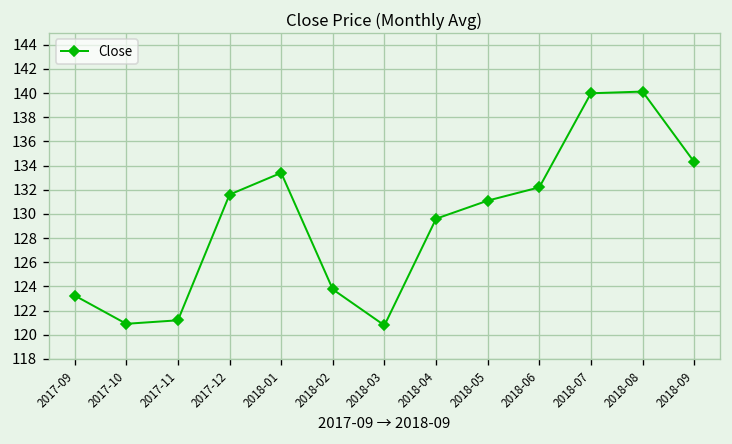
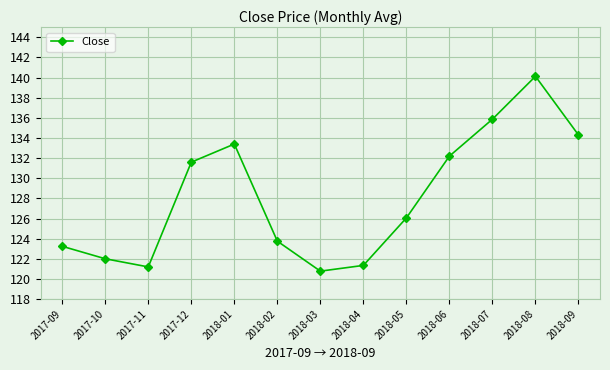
2017-10: 120.9 -> 122.0
2018-04: 129.6 -> 121.3
2018-05: 131.1 -> 126.1
2018-07: 140.0 -> 135.9
